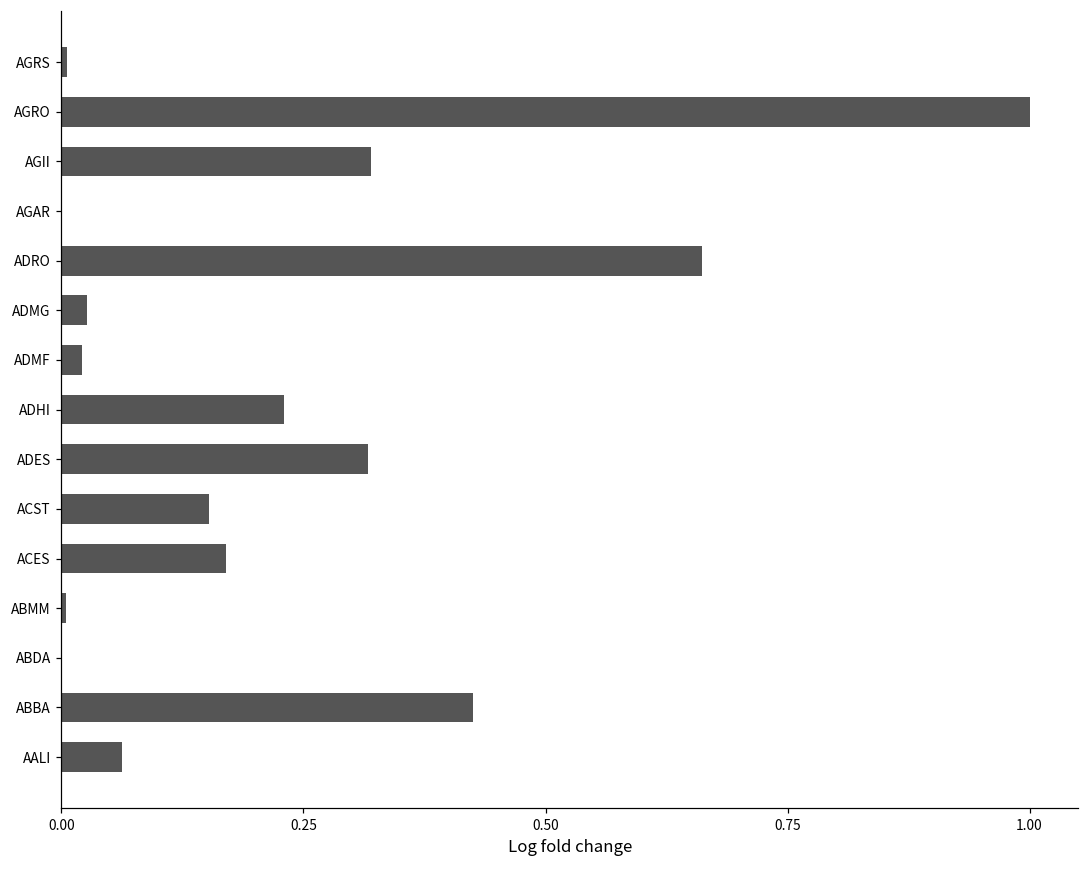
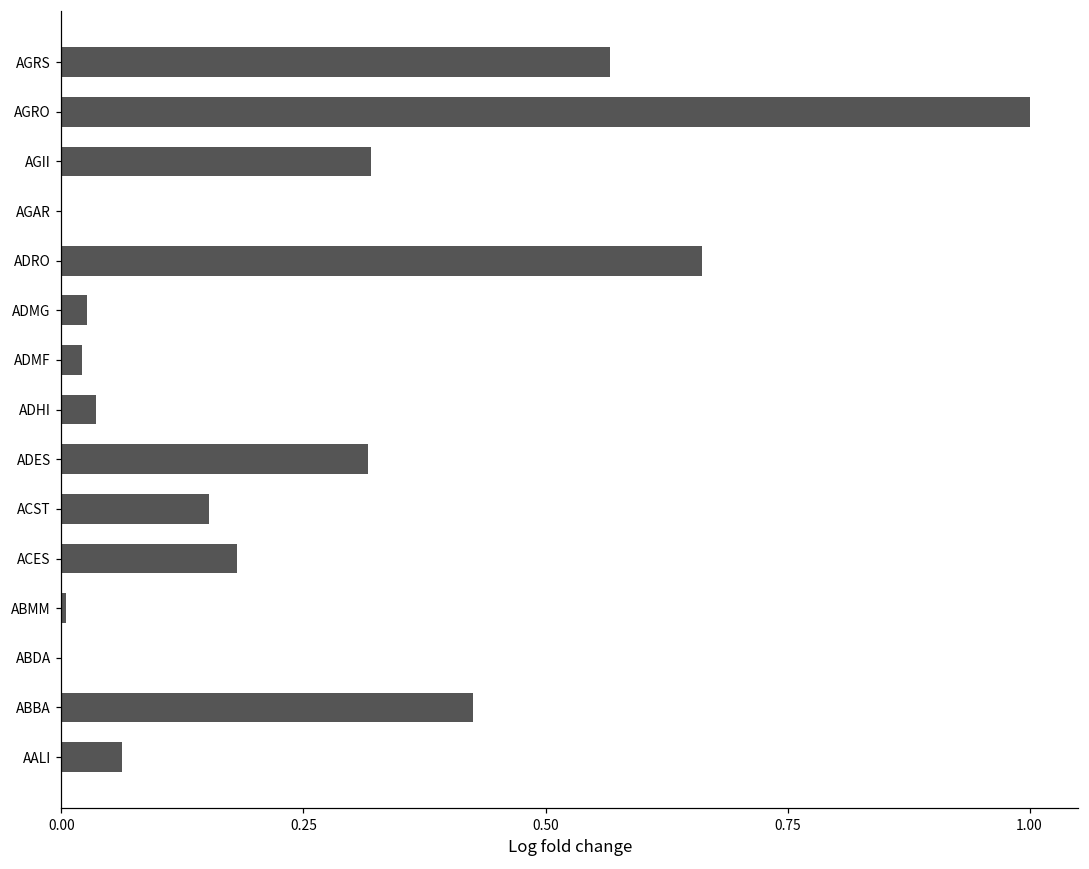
AGRS: 0.01 -> 0.57
ADHI: 0.23 -> 0.04
ACES: 0.17 -> 0.18
